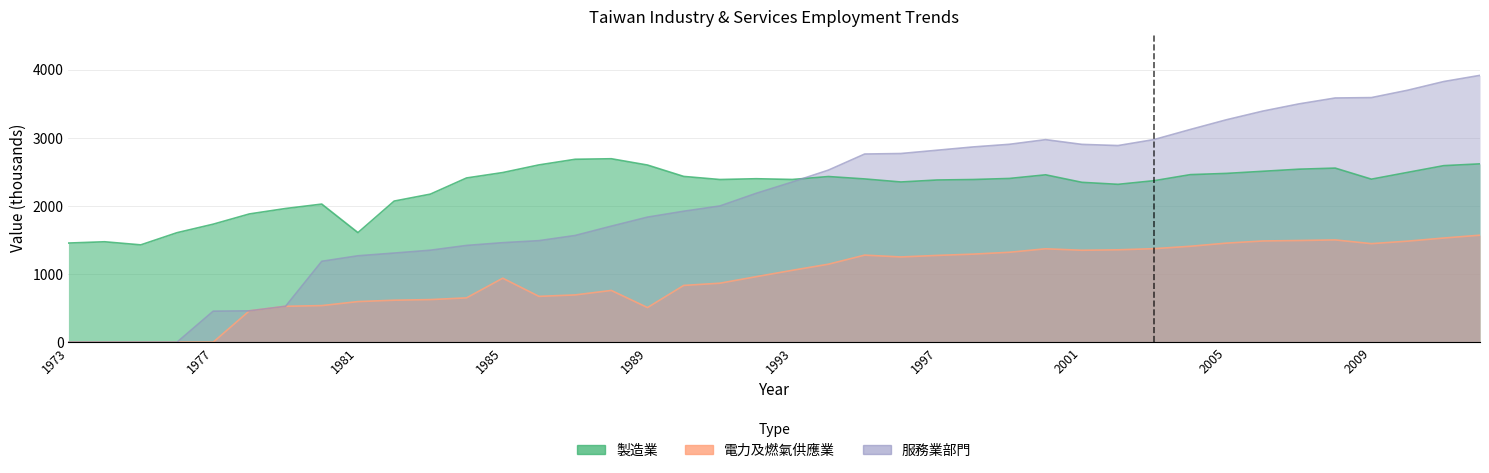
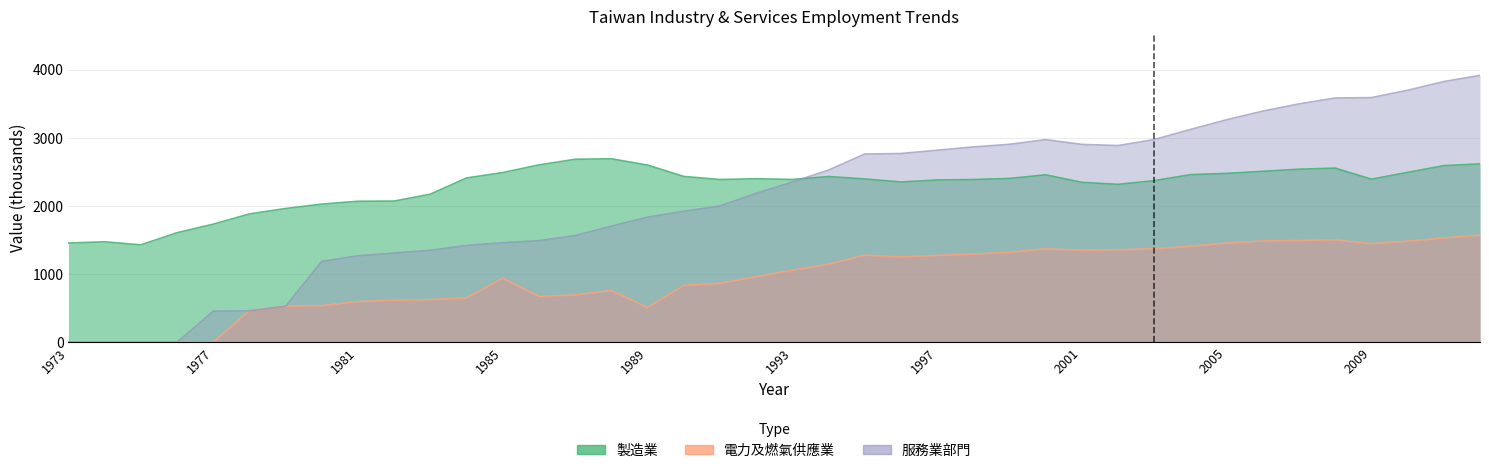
製造業, 1981: 1600 -> 2100
